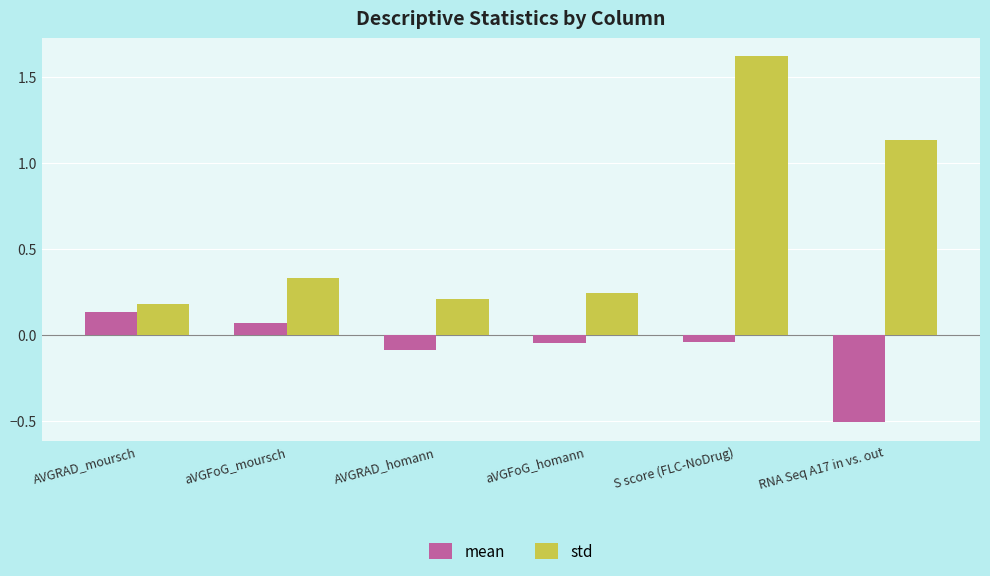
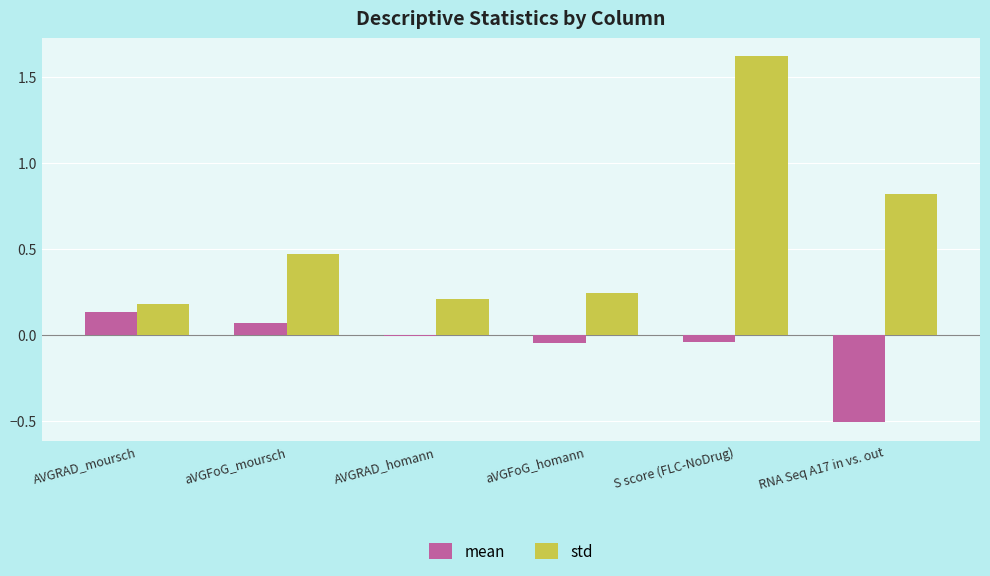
std, aVGFoG_moursch: 0.33 -> 0.47
mean, AVGRAD_homann: -0.09 -> -0.01
std, RNA Seq A17 in vs. out: 1.13 -> 0.82
